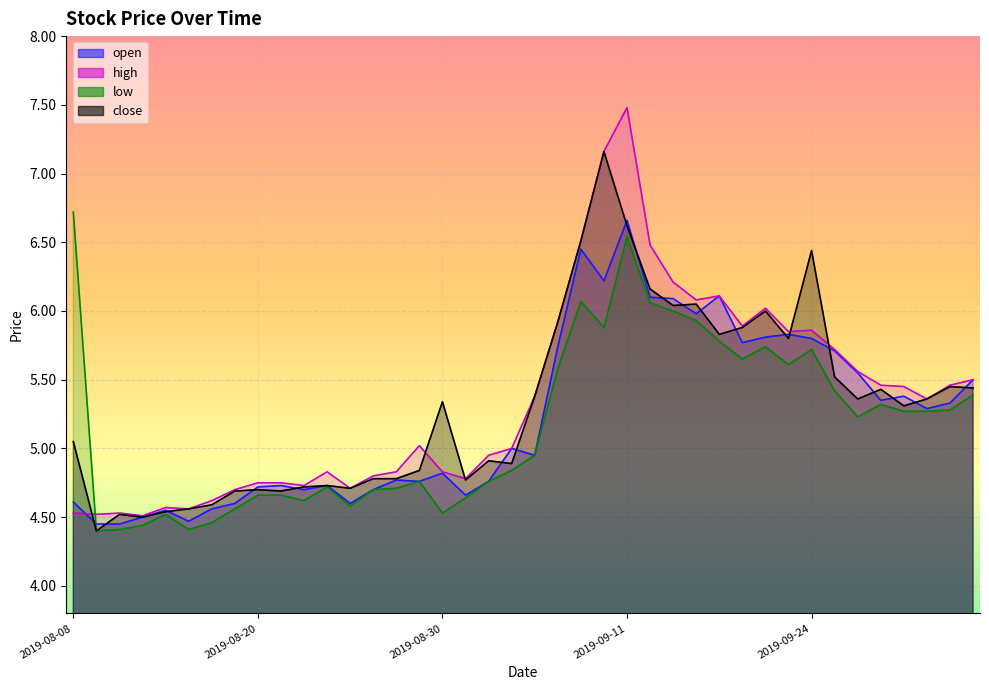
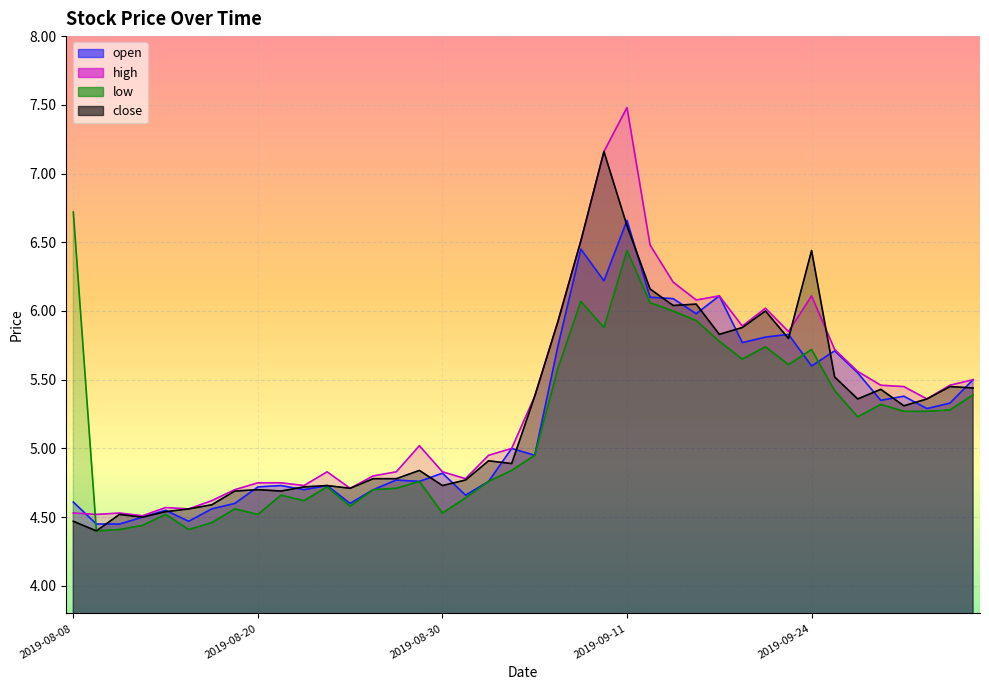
close, 2019-08-08: 5.05 -> 4.47
low, 2019-08-20: 4.66 -> 4.52
close, 2019-08-30: 5.34 -> 4.73
low, 2019-09-11: 6.54 -> 6.44
open, 2019-09-24: 5.8 -> 5.6
high, 2019-09-24: 5.86 -> 6.11
